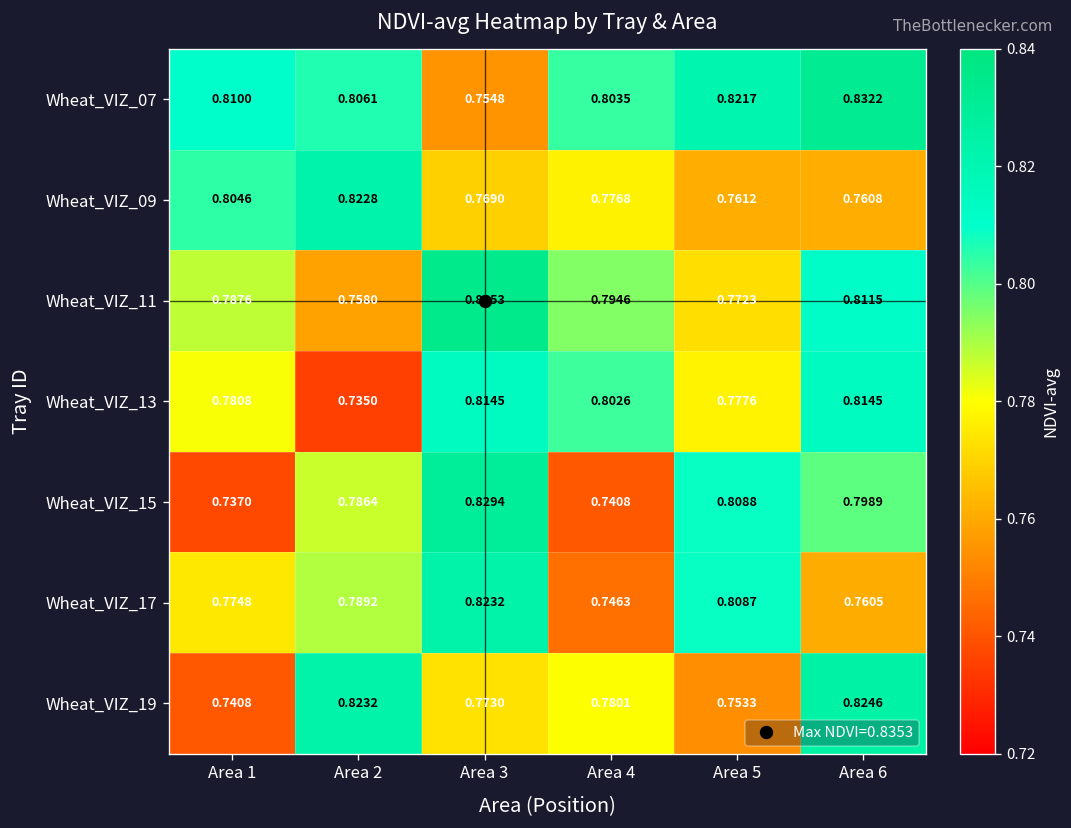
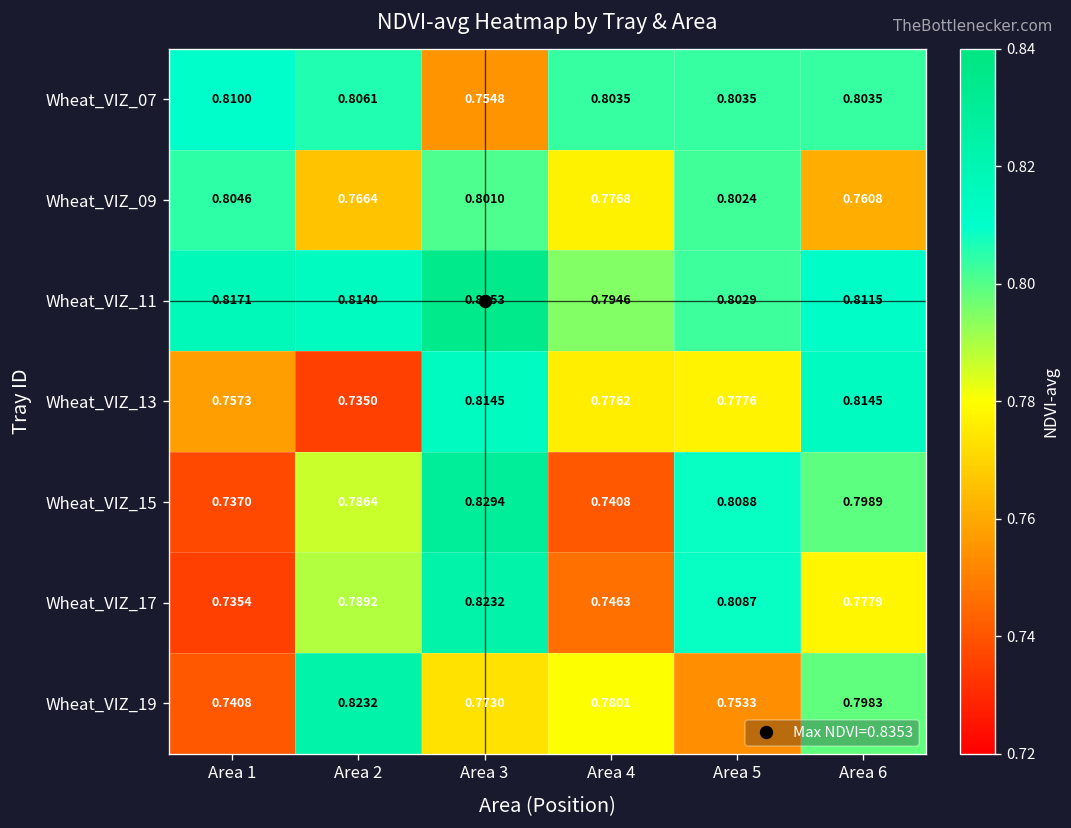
Wheat_VIZ_07, Area 5: 0.8217 -> 0.8035
Wheat_VIZ_07, Area 6: 0.8322 -> 0.8035
Wheat_VIZ_09, Area 2: 0.8228 -> 0.7664
Wheat_VIZ_09, Area 3: 0.7690 -> 0.8010
Wheat_VIZ_09, Area 5: 0.7612 -> 0.8024
Wheat_VIZ_11, Area 1: 0.7876 -> 0.8171
Wheat_VIZ_11, Area 2: 0.7580 -> 0.8140
Wheat_VIZ_11, Area 5: 0.7723 -> 0.8029
Wheat_VIZ_13, Area 1: 0.7808 -> 0.7573
Wheat_VIZ_13, Area 4: 0.8026 -> 0.7762
Wheat_VIZ_17, Area 1: 0.7748 -> 0.7354
Wheat_VIZ_17, Area 6: 0.7605 -> 0.7779
Wheat_VIZ_19, Area 6: 0.8246 -> 0.7983
